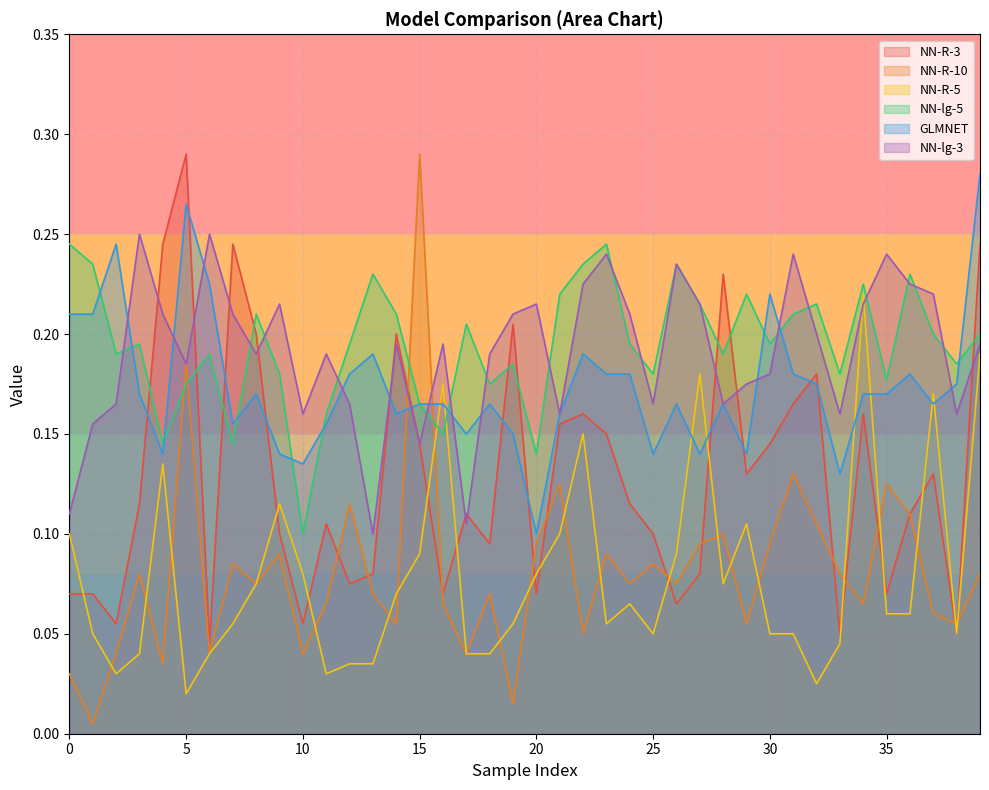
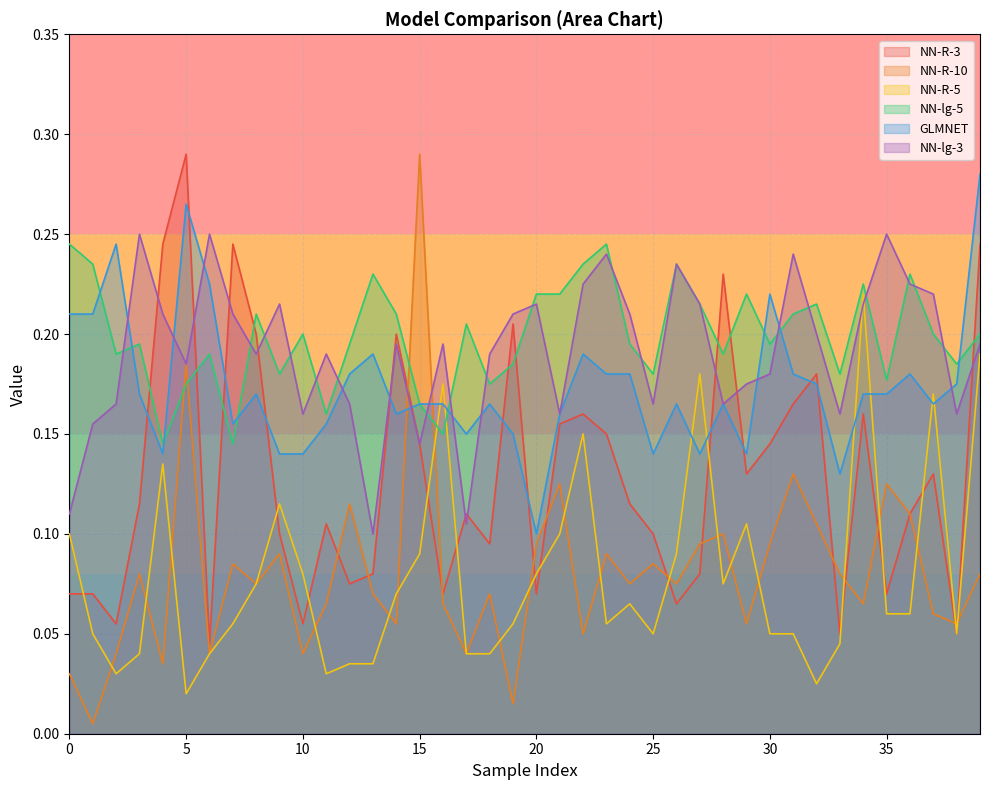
NN-lg-5, 10: 0.1 -> 0.2
GLMNET, 10: 0.135 -> 0.140
NN-lg-5, 20: 0.14 -> 0.22
NN-lg-3, 35: 0.24 -> 0.25
